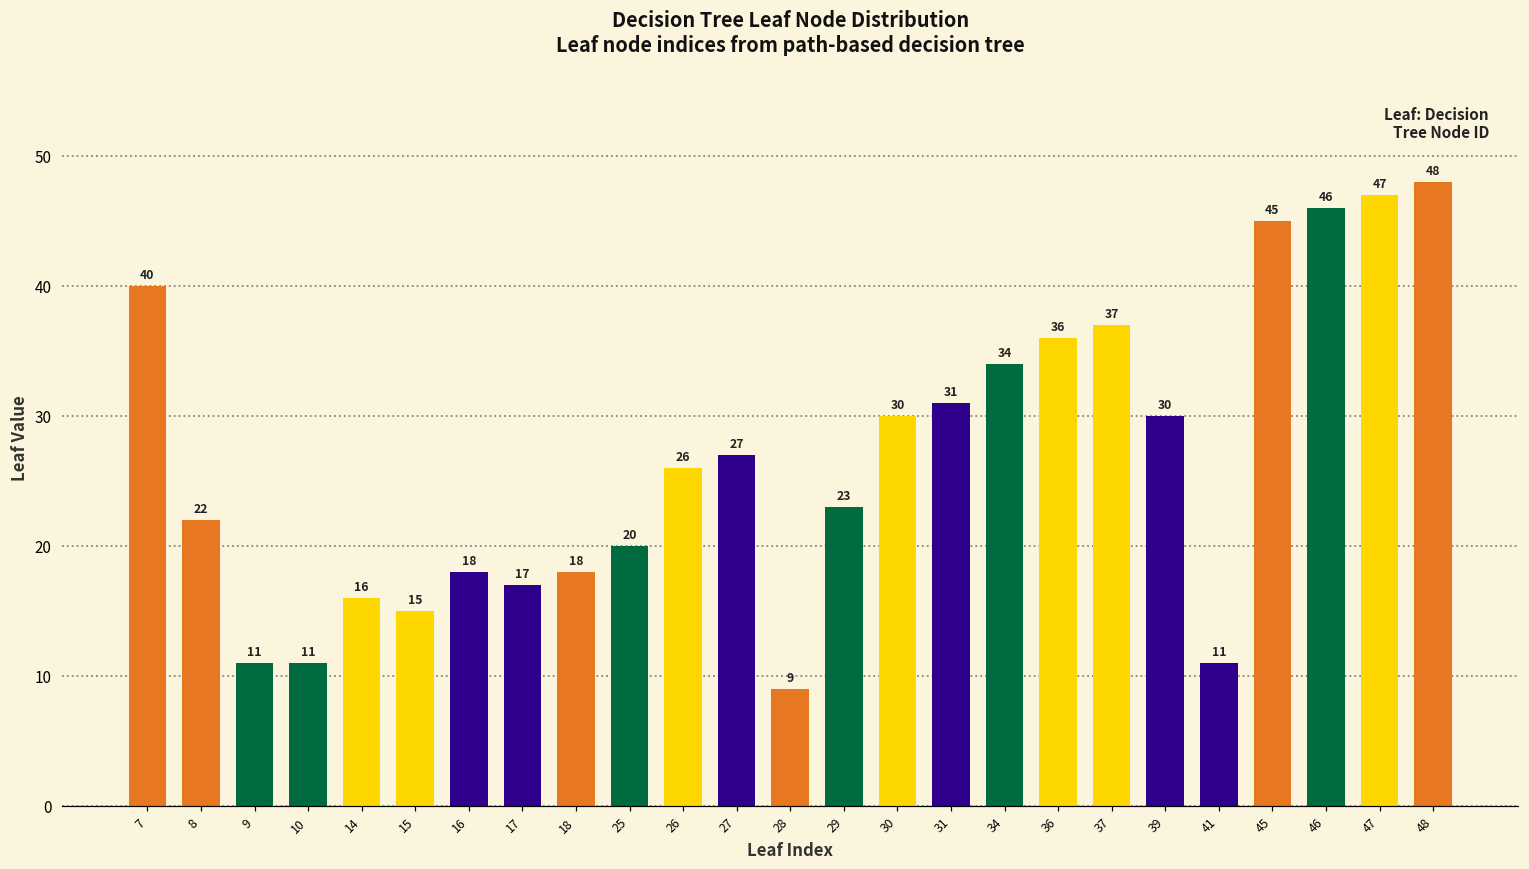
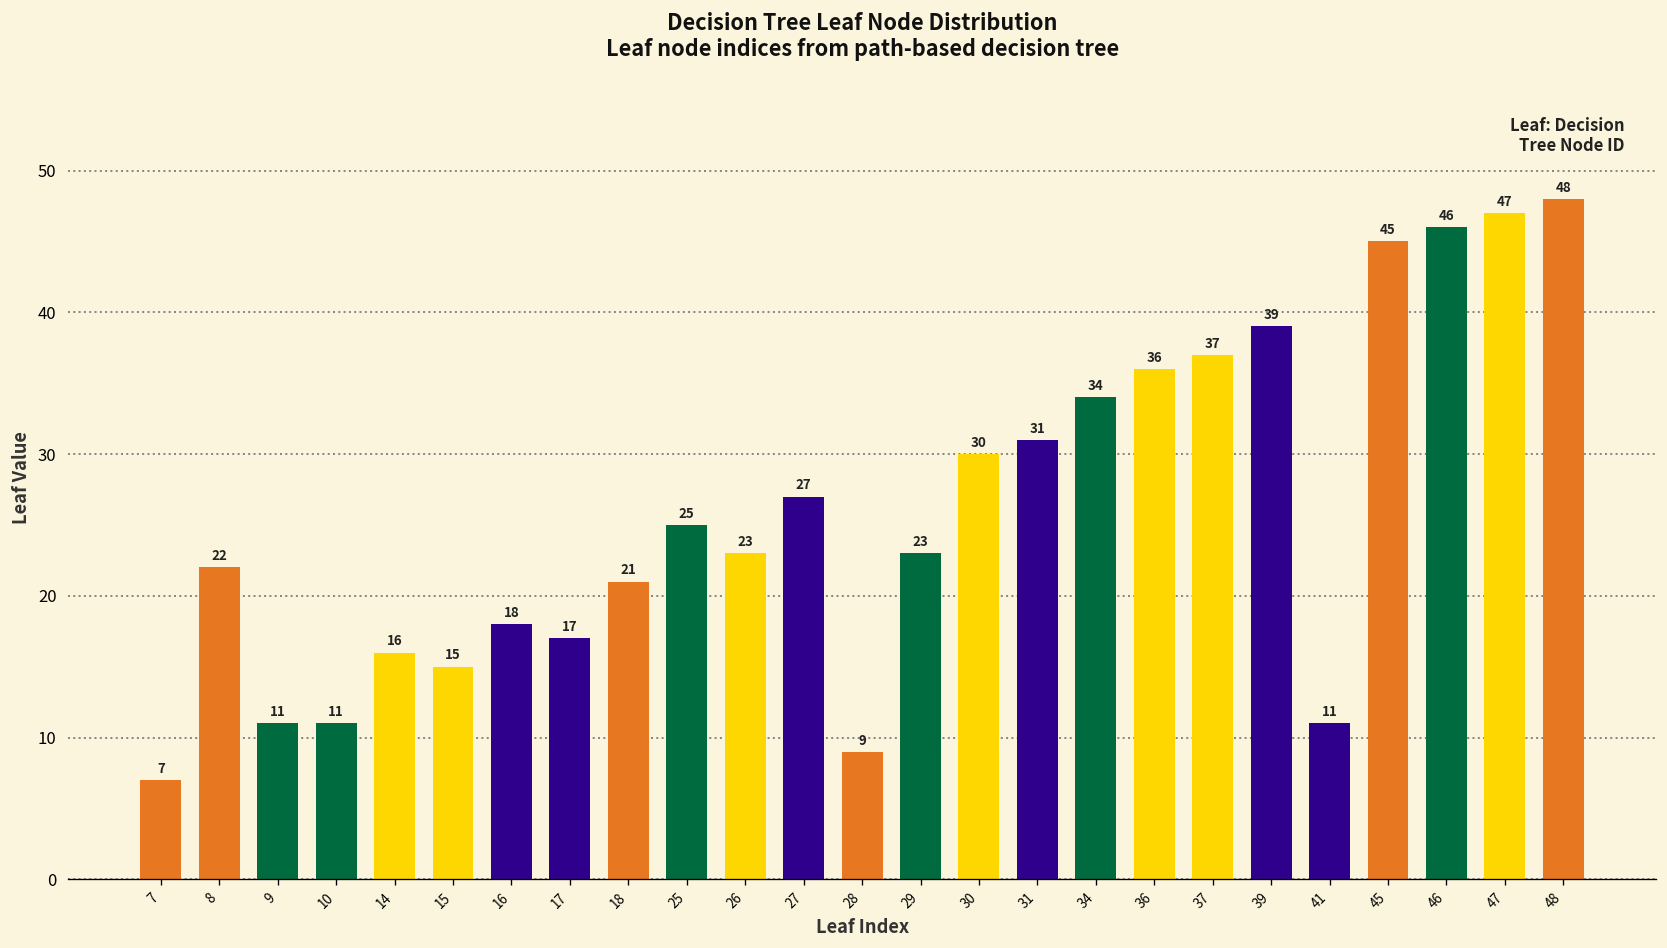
7: 40 -> 7
18: 18 -> 21
25: 20 -> 25
26: 26 -> 23
39: 30 -> 39
